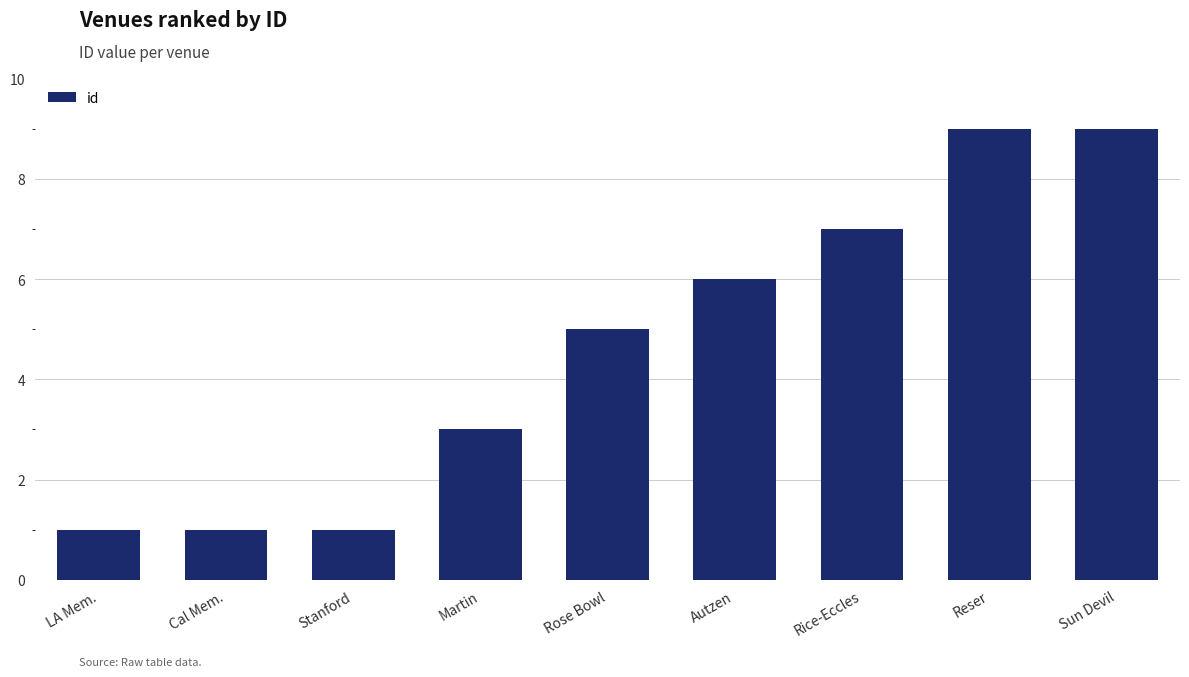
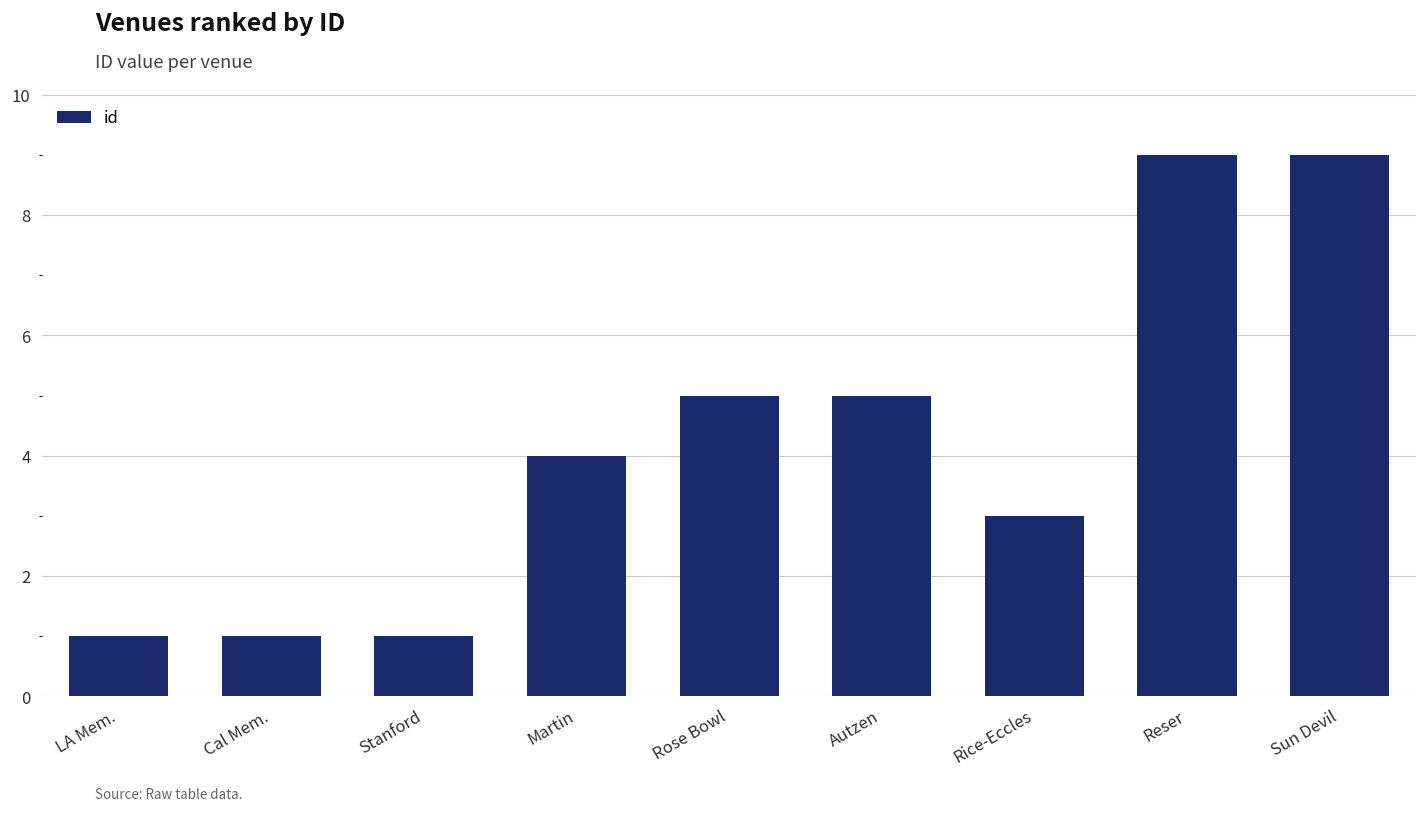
Martin: 3 -> 4
Autzen: 6 -> 5
Rice-Eccles: 7 -> 3
